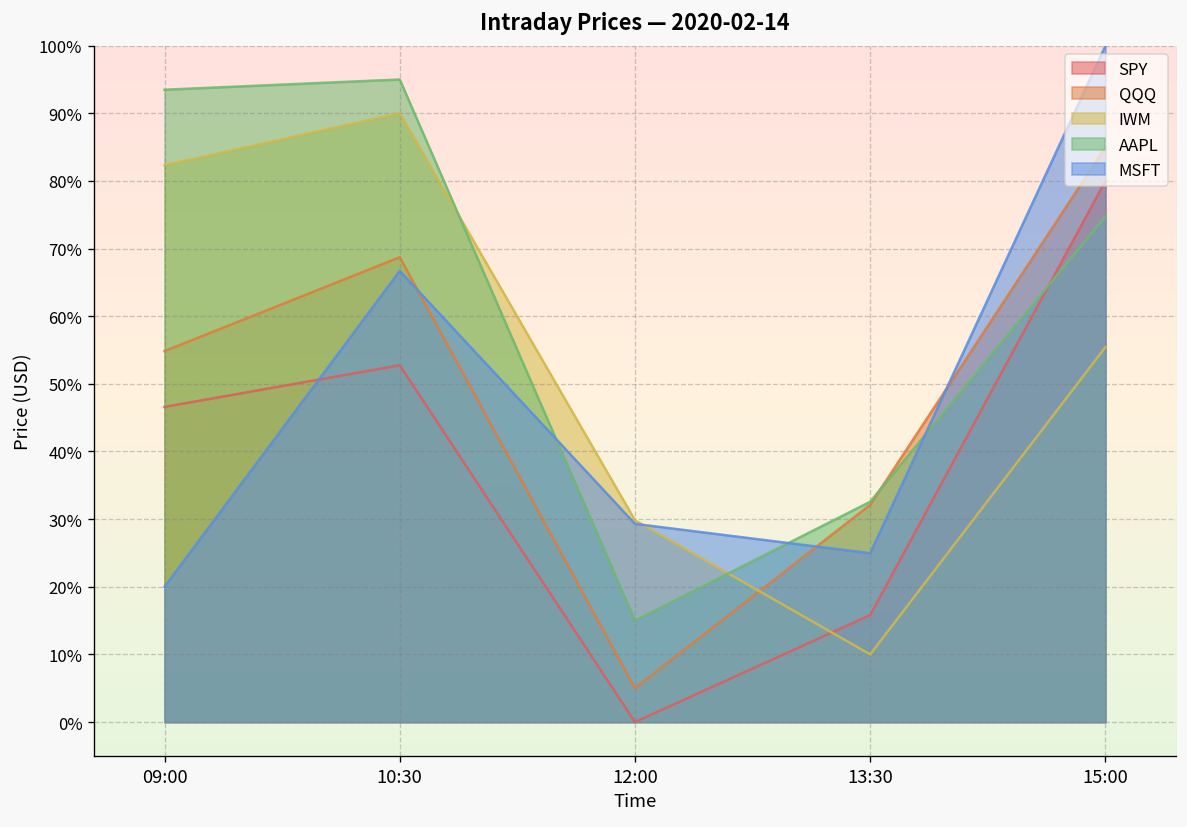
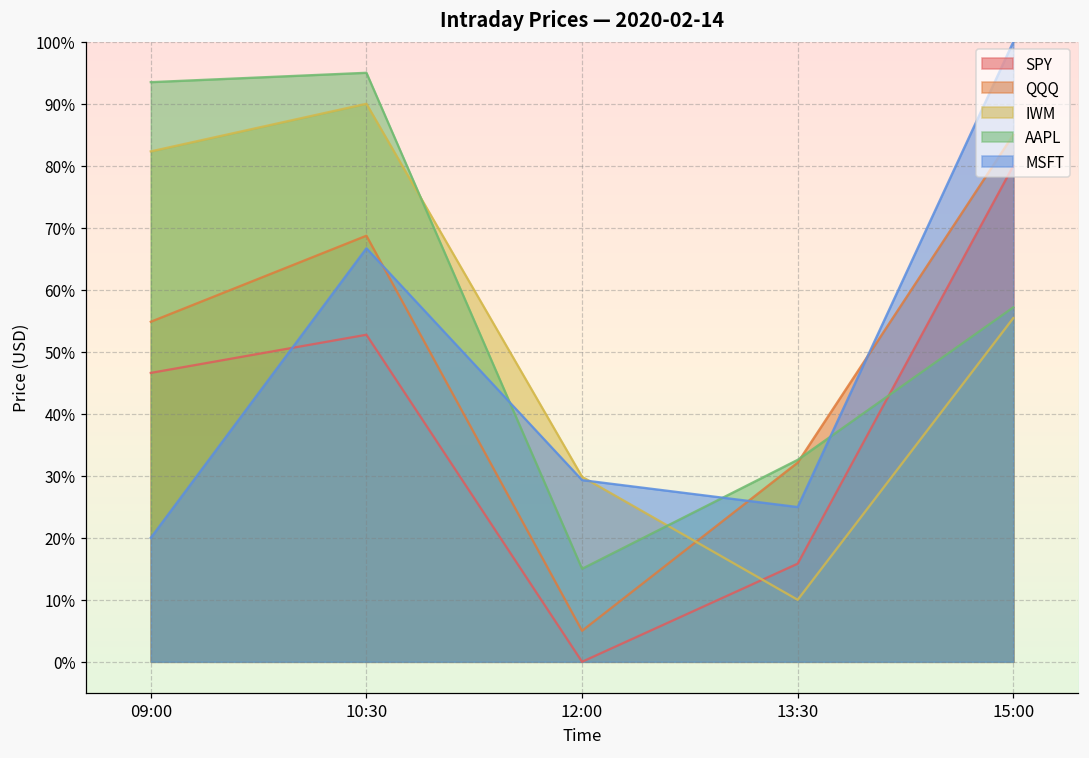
AAPL, 15:00: 75% -> 57%
